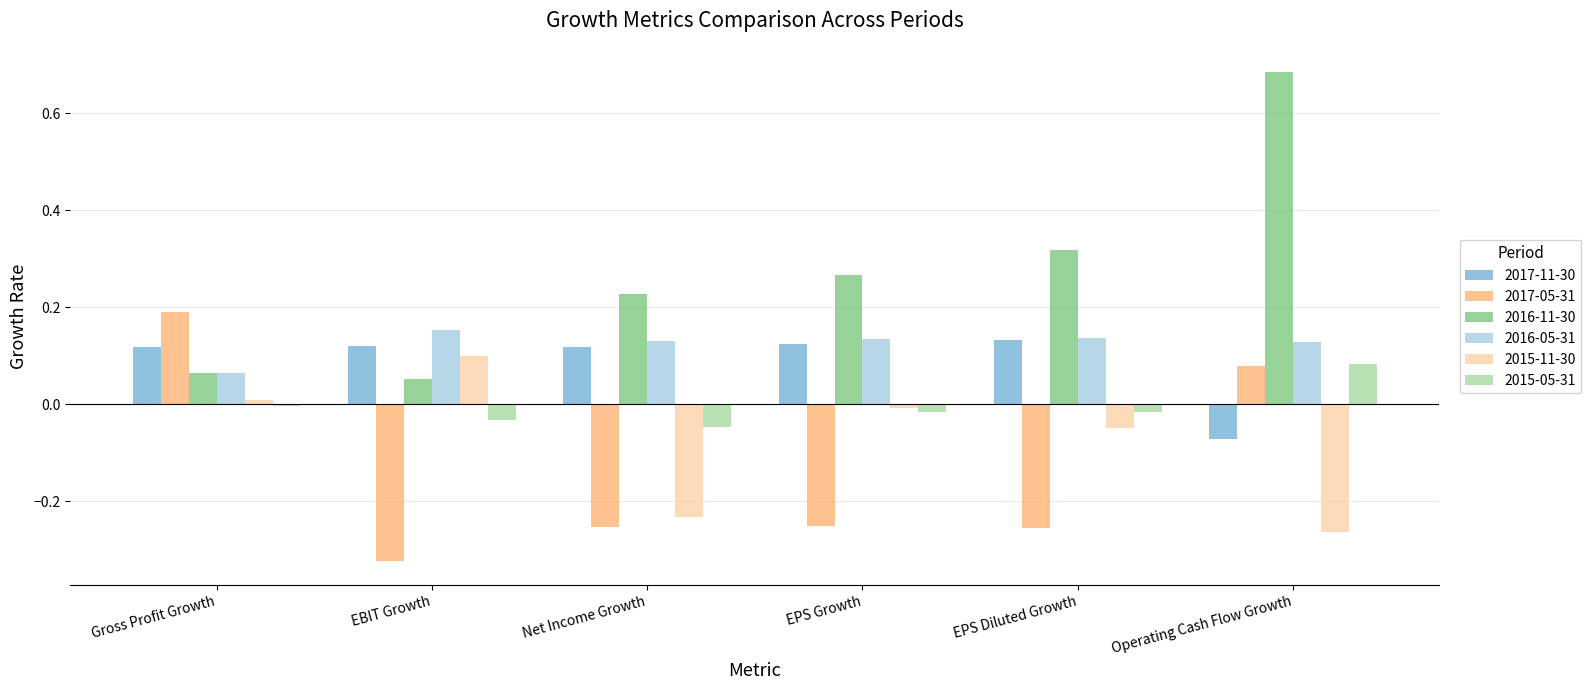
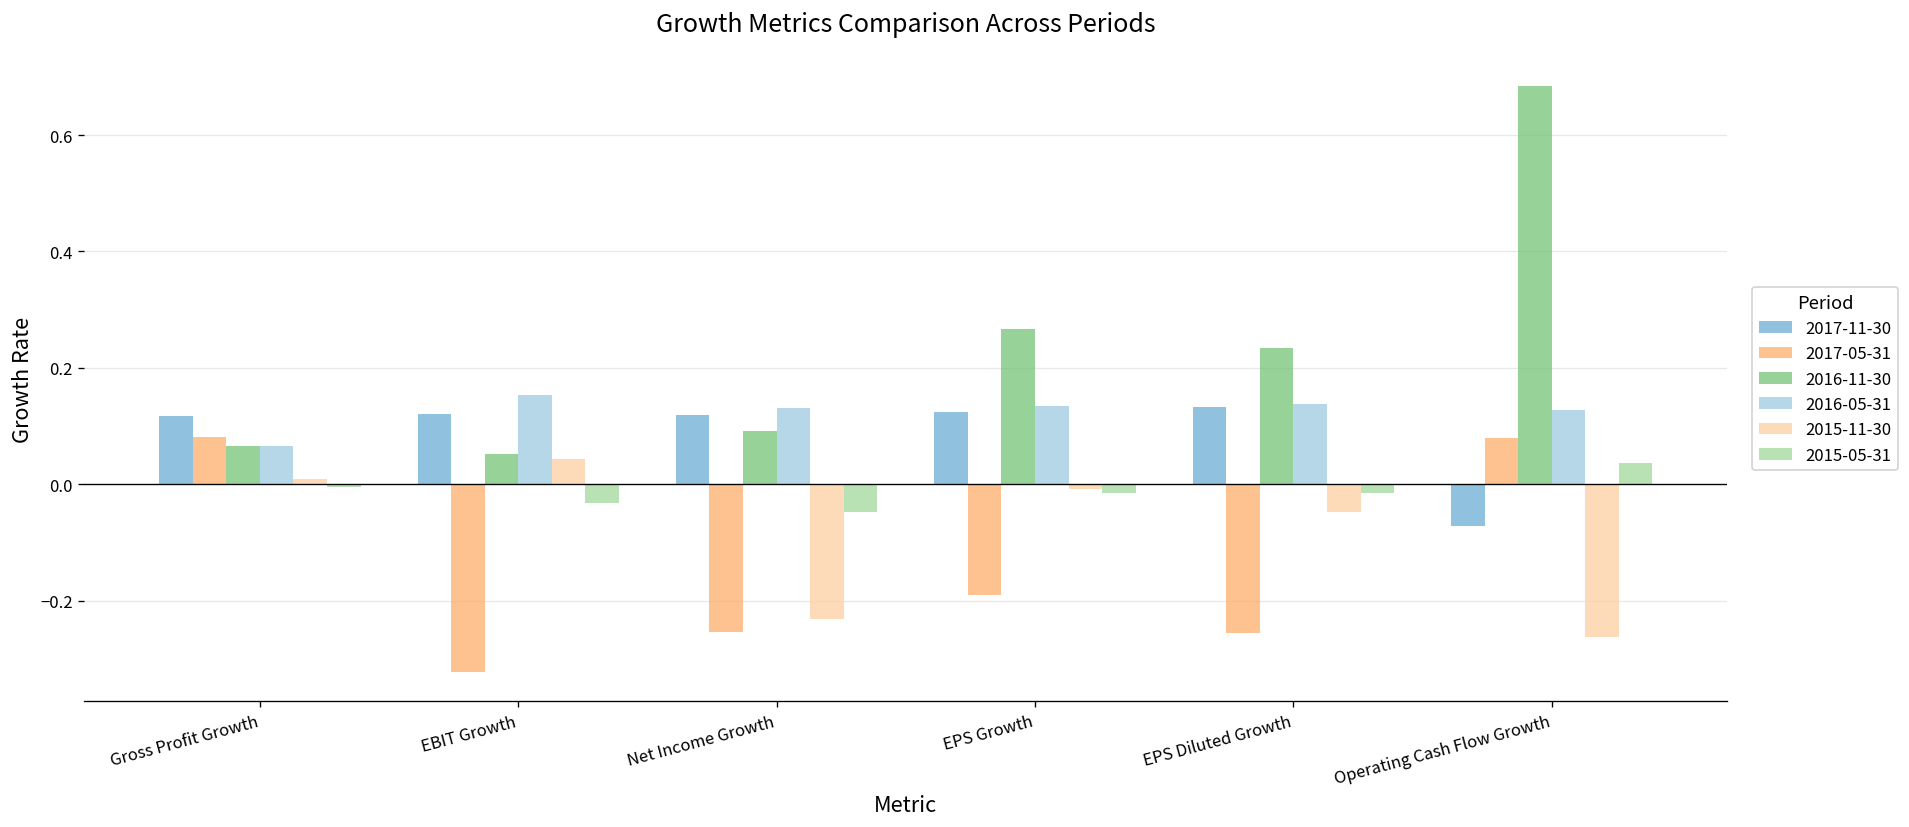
2017-05-31, Gross Profit Growth: 0.19 -> 0.08
2015-11-30, EBIT Growth: 0.10 -> 0.04
2016-11-30, Net Income Growth: 0.23 -> 0.09
2017-05-31, EPS Growth: -0.25 -> -0.19
2016-11-30, EPS Diluted Growth: 0.32 -> 0.23
2015-05-31, Operating Cash Flow Growth: 0.08 -> 0.04
